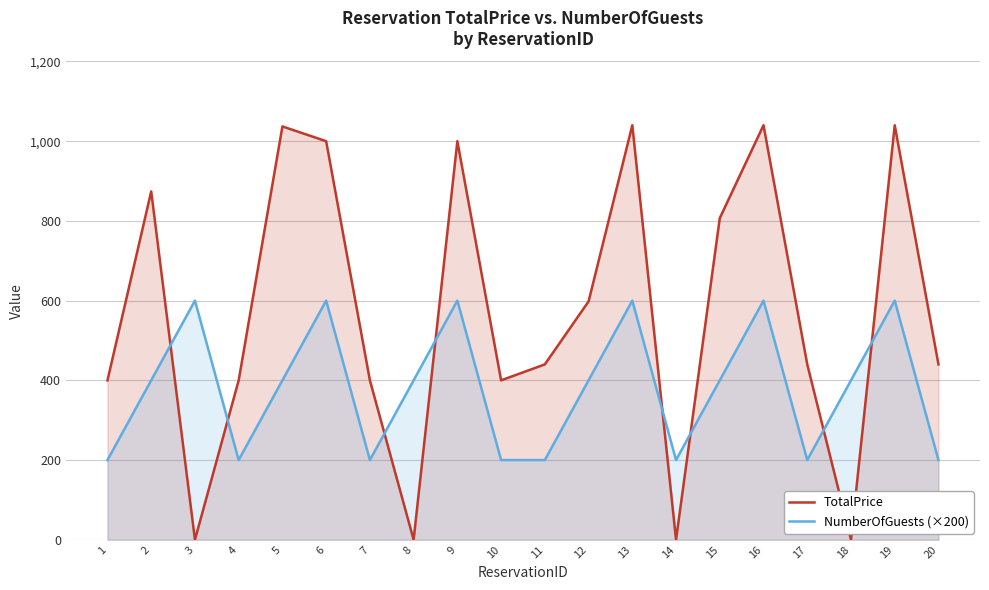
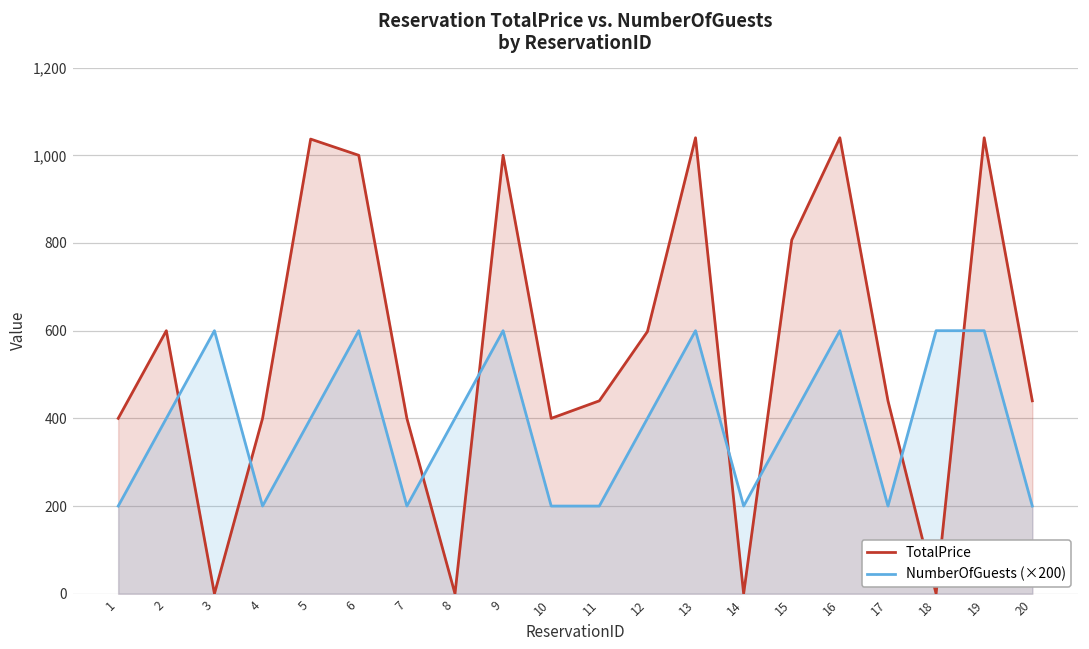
TotalPrice, 2: 870 -> 600
NumberOfGuests (×200), 18: 400 -> 600
